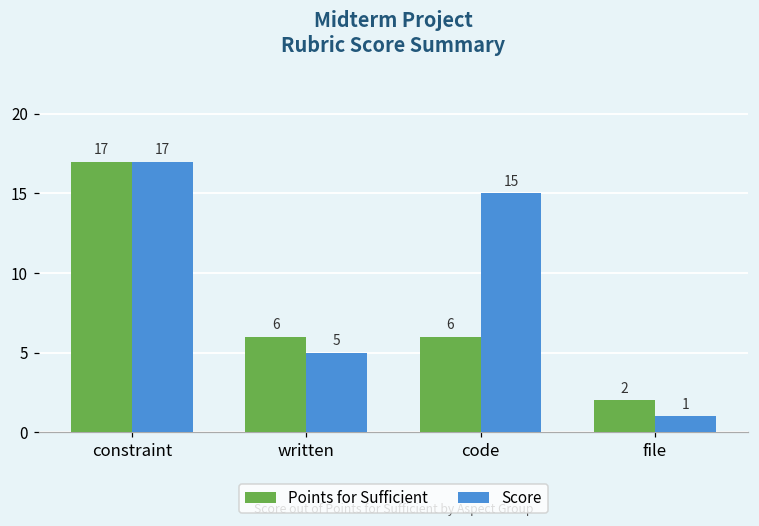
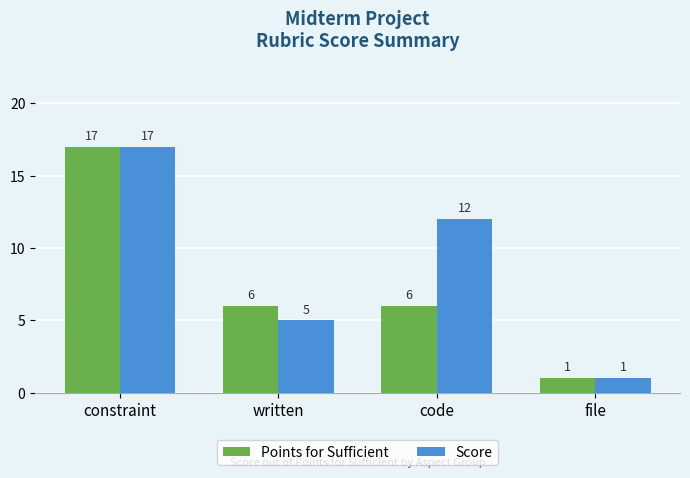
Score, code: 15 -> 12
Points for Sufficient, file: 2 -> 1
